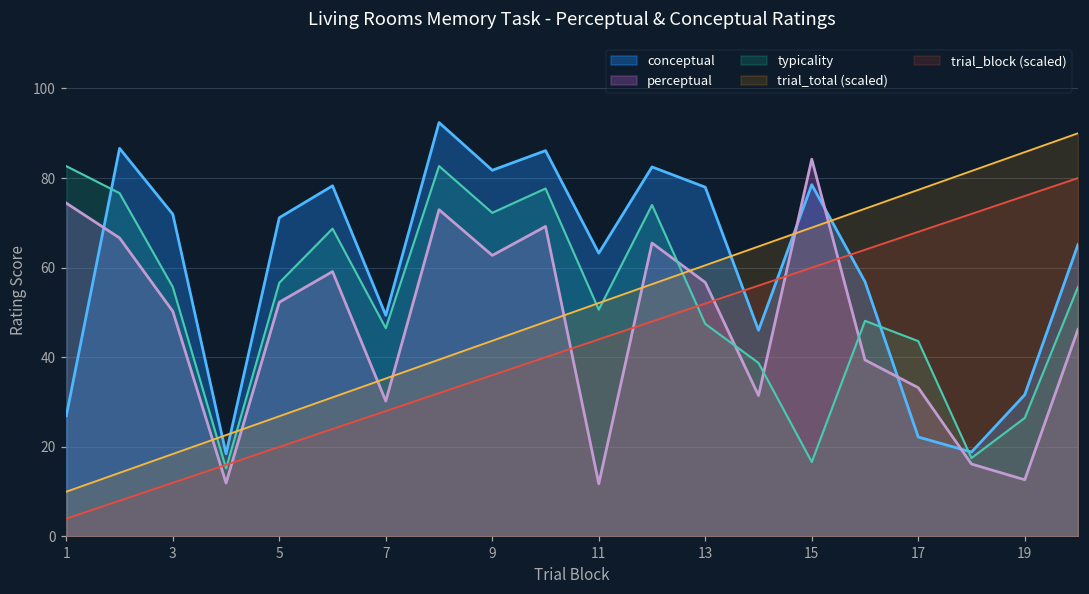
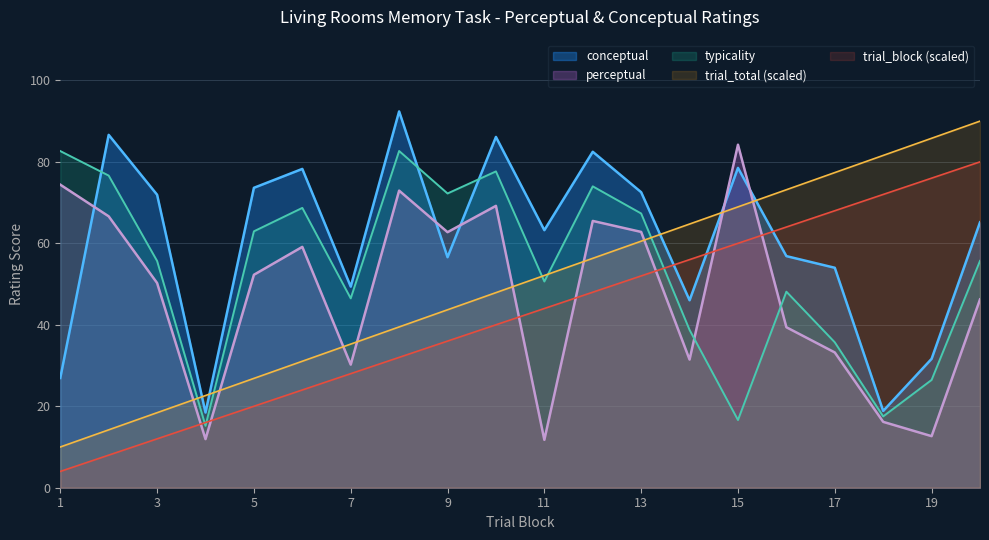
conceptual, 5: 71 -> 74
typicality, 5: 57 -> 63
conceptual, 9: 82 -> 57
conceptual, 13: 78 -> 73
perceptual, 13: 57 -> 63
typicality, 13: 47 -> 67
conceptual, 17: 22 -> 54
typicality, 17: 44 -> 36
